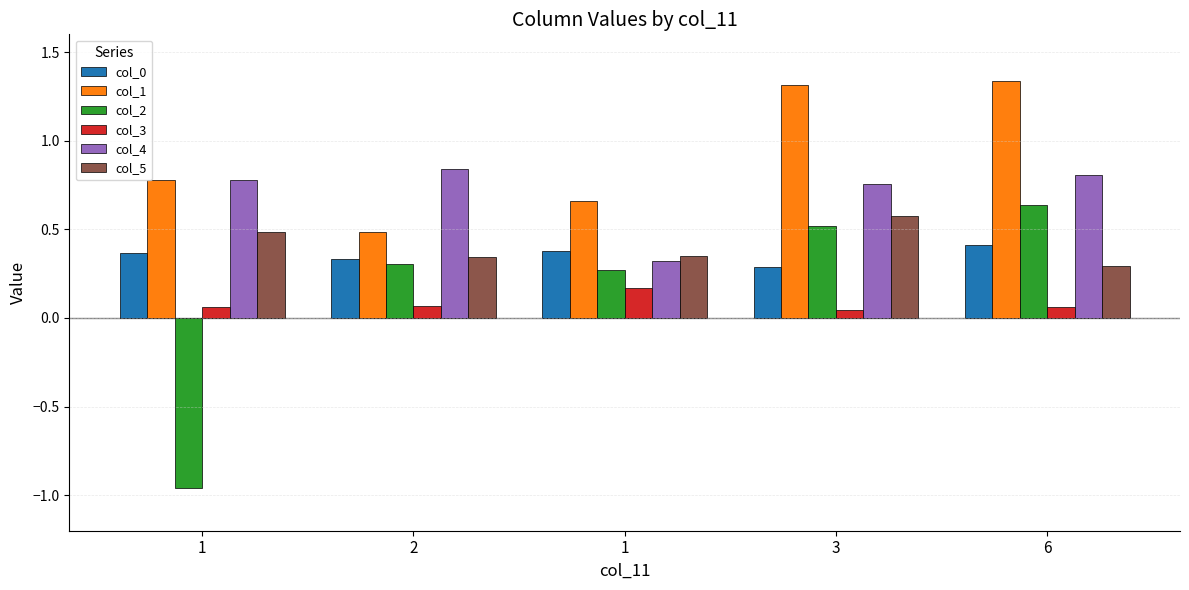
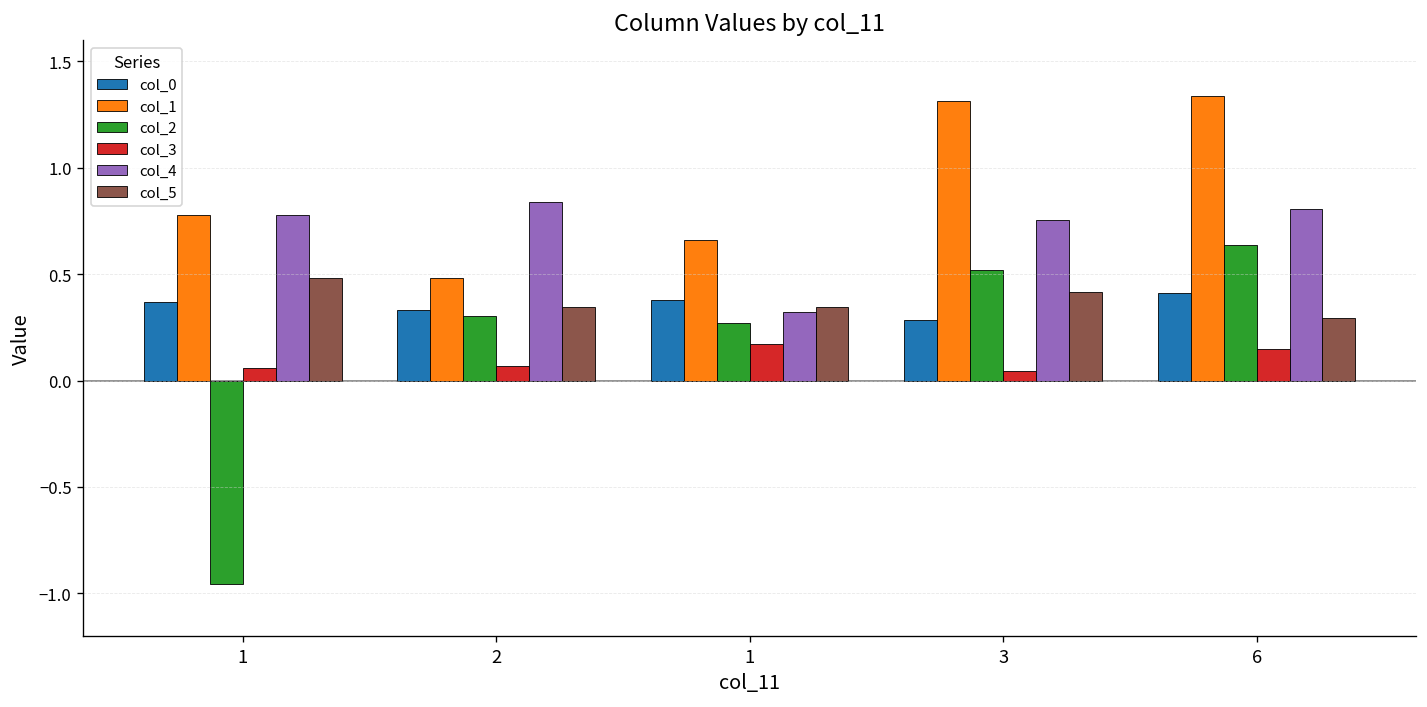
col_5, 3: 0.57 -> 0.42
col_3, 6: 0.06 -> 0.15
